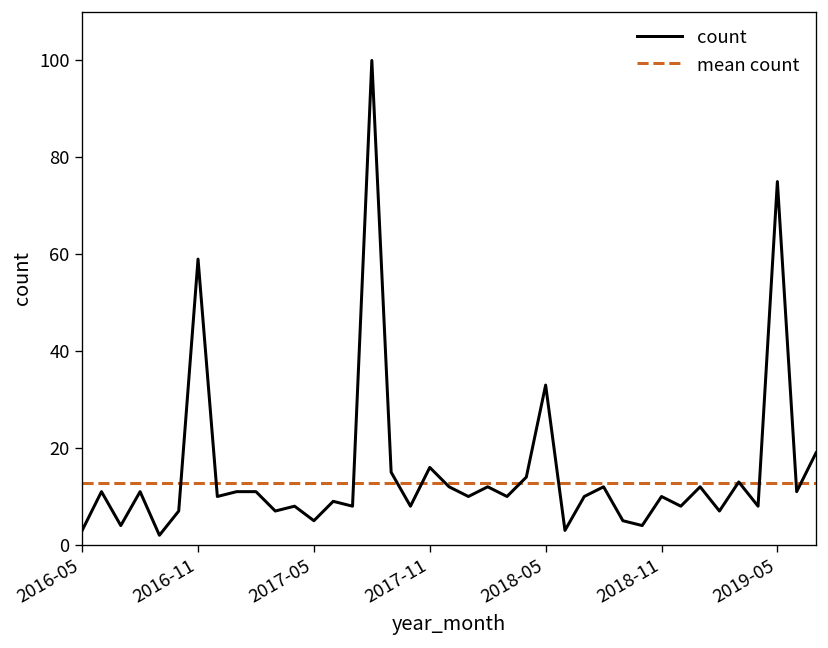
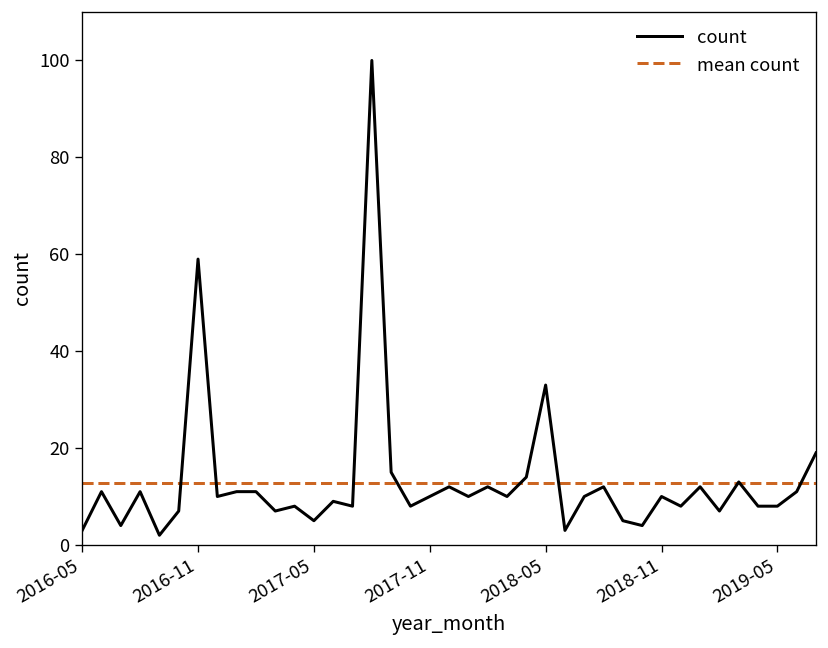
2017-11: 16 -> 10
2019-05: 75 -> 8
